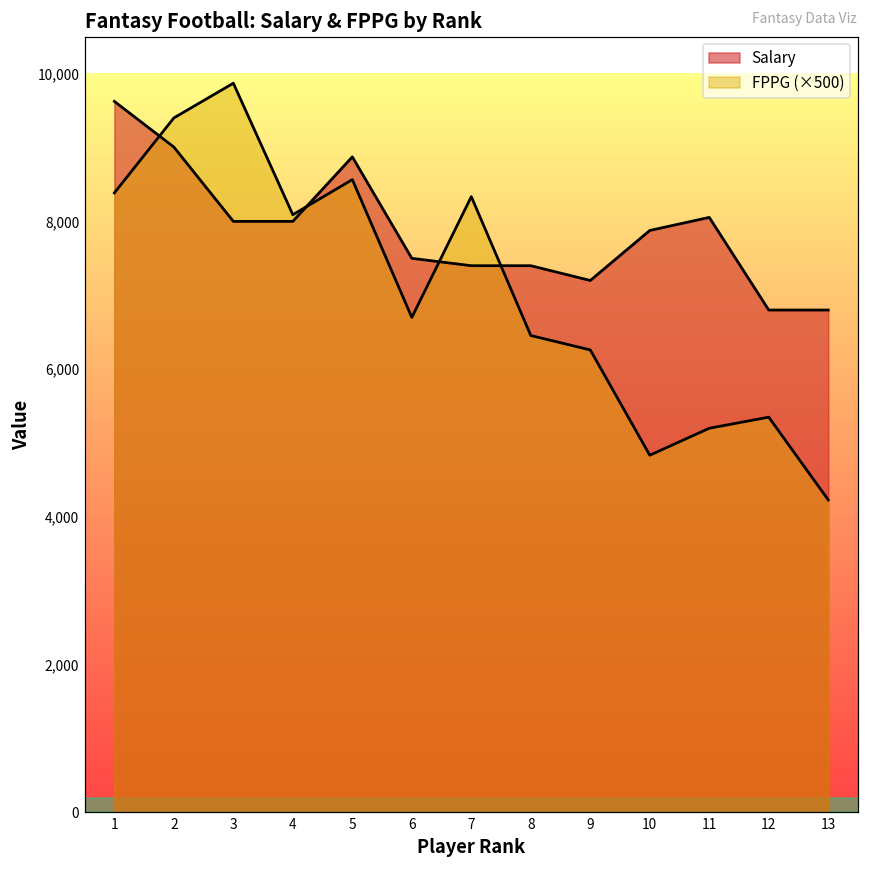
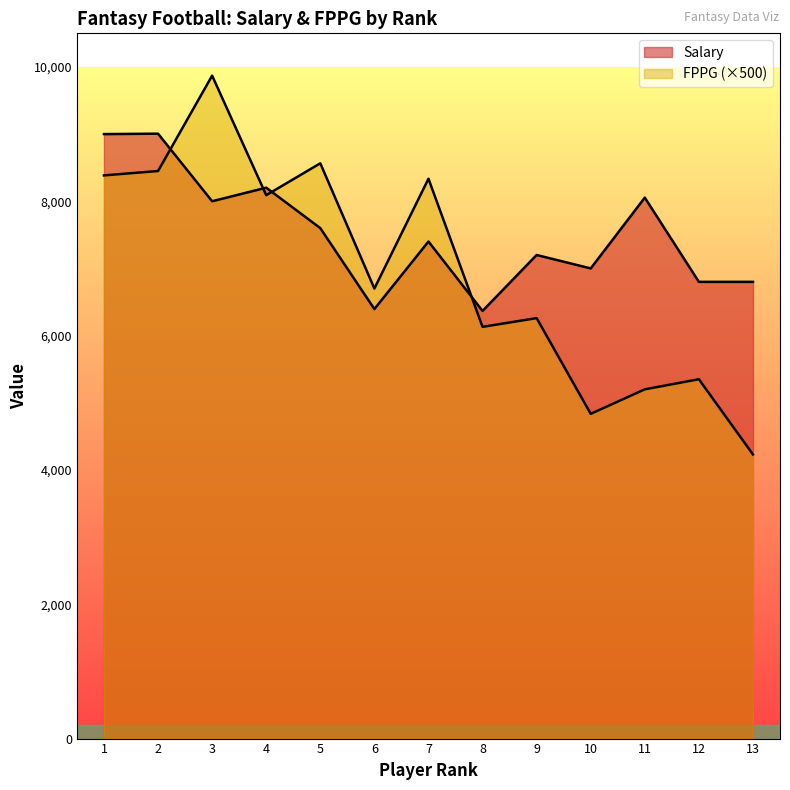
Salary, 1: 9,600 -> 9,000
FPPG (×500), 2: 9,400 -> 8,500
Salary, 4: 8,000 -> 8,200
Salary, 5: 8,900 -> 7,600
Salary, 6: 7,500 -> 6,400
Salary, 8: 7,400 -> 6,400
FPPG (×500), 8: 6,500 -> 6,100
Salary, 10: 7,900 -> 7,000
